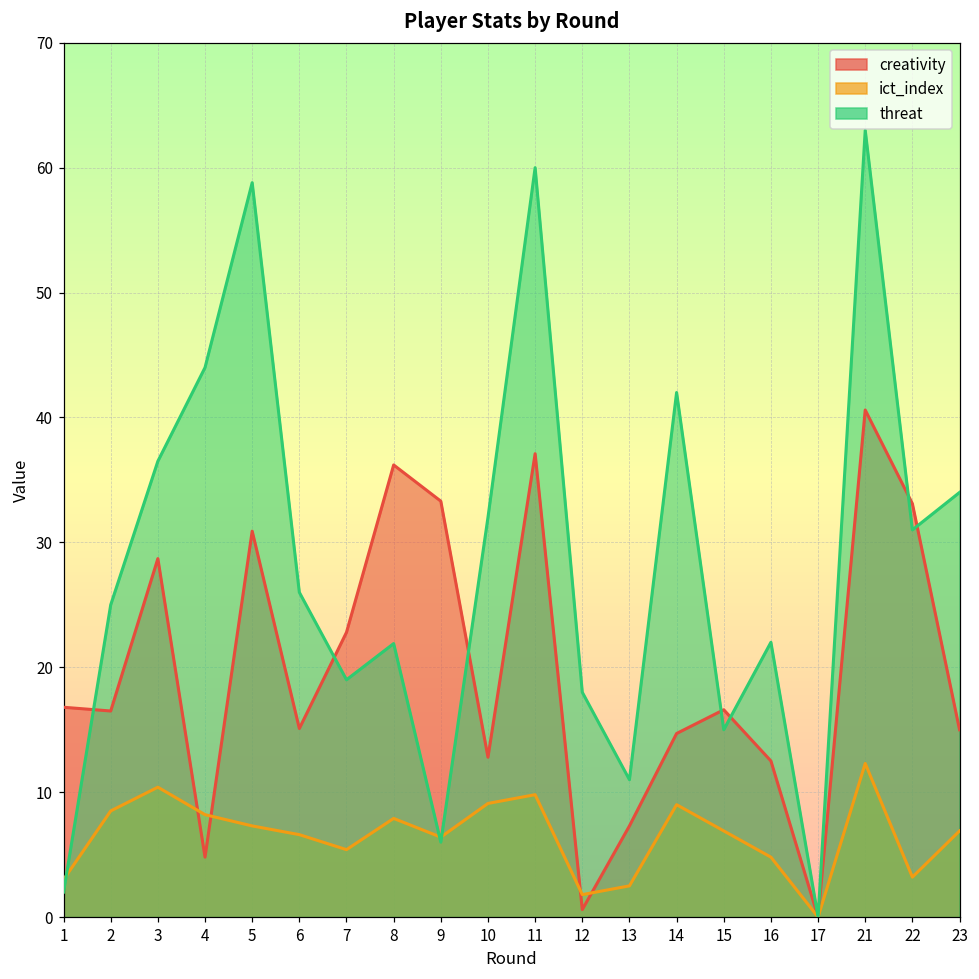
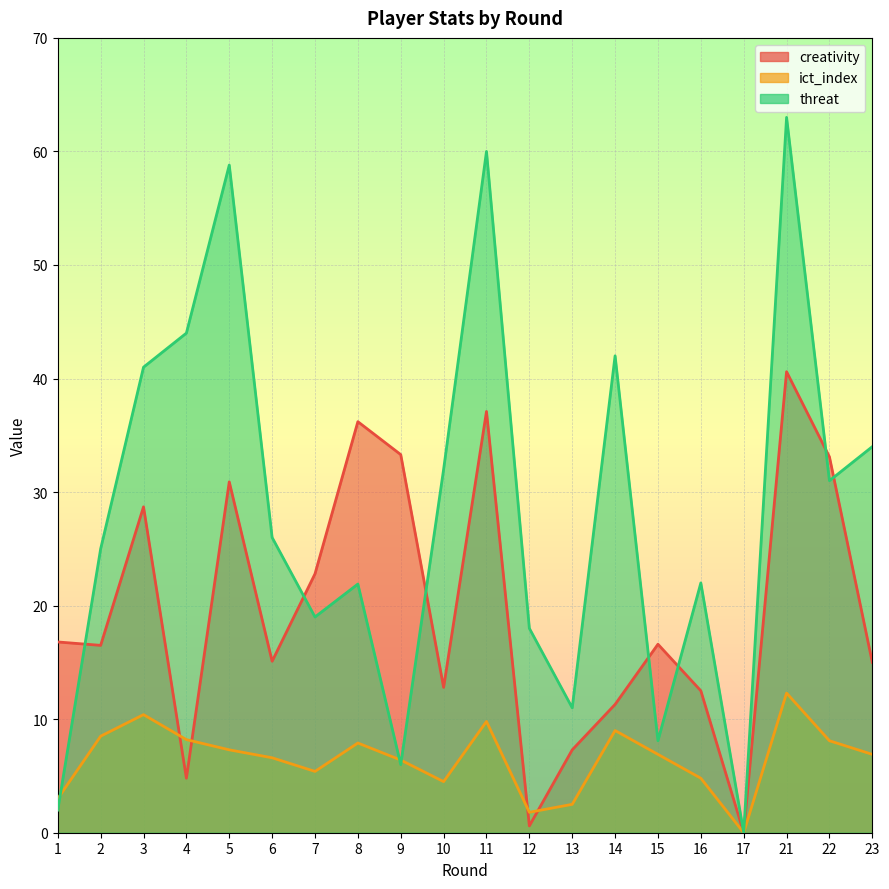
threat, 3: 36.5 -> 41.0
ict_index, 10: 9.1 -> 4.5
creativity, 14: 14.7 -> 11.3
threat, 15: 15.0 -> 8.1
ict_index, 22: 3.2 -> 8.1
